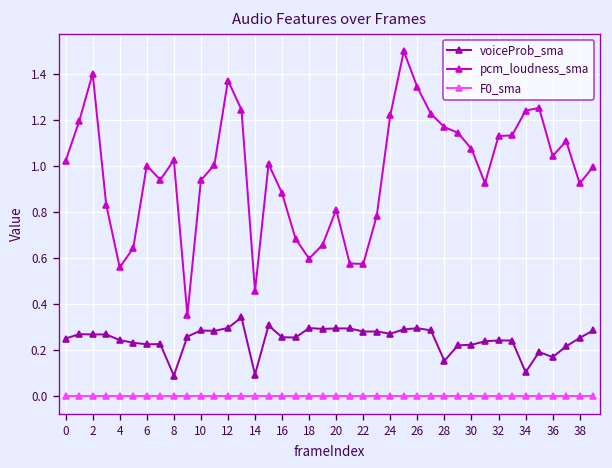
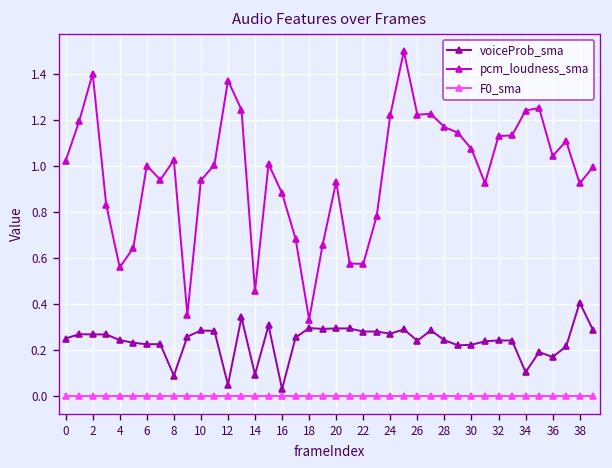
voiceProb_sma, 12: 0.30 -> 0.05
voiceProb_sma, 16: 0.26 -> 0.03
pcm_loudness_sma, 18: 0.60 -> 0.33
pcm_loudness_sma, 20: 0.81 -> 0.93
voiceProb_sma, 26: 0.30 -> 0.24
pcm_loudness_sma, 26: 1.34 -> 1.22
voiceProb_sma, 28: 0.15 -> 0.24
voiceProb_sma, 38: 0.25 -> 0.41
